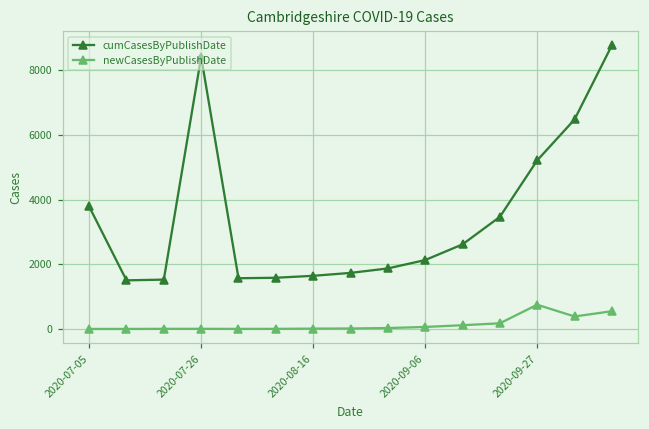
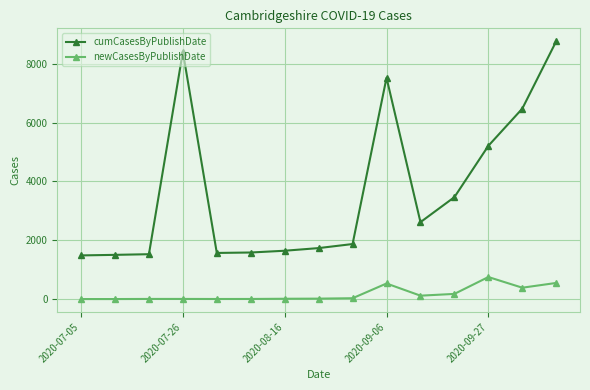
cumCasesByPublishDate, 2020-07-05: 3800 -> 1500
cumCasesByPublishDate, 2020-09-06: 2100 -> 7500
newCasesByPublishDate, 2020-09-06: 100 -> 500
